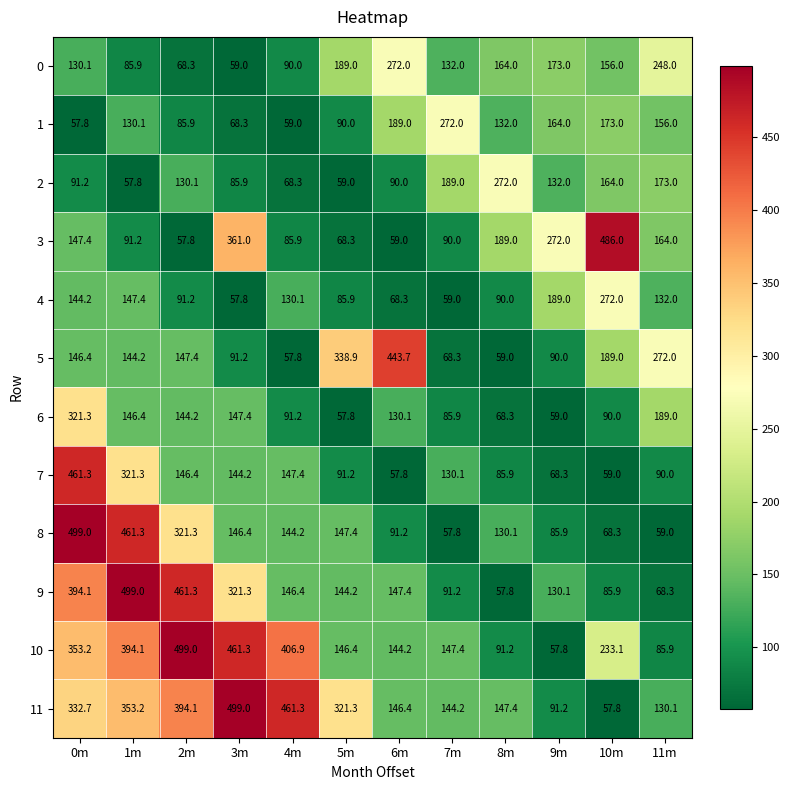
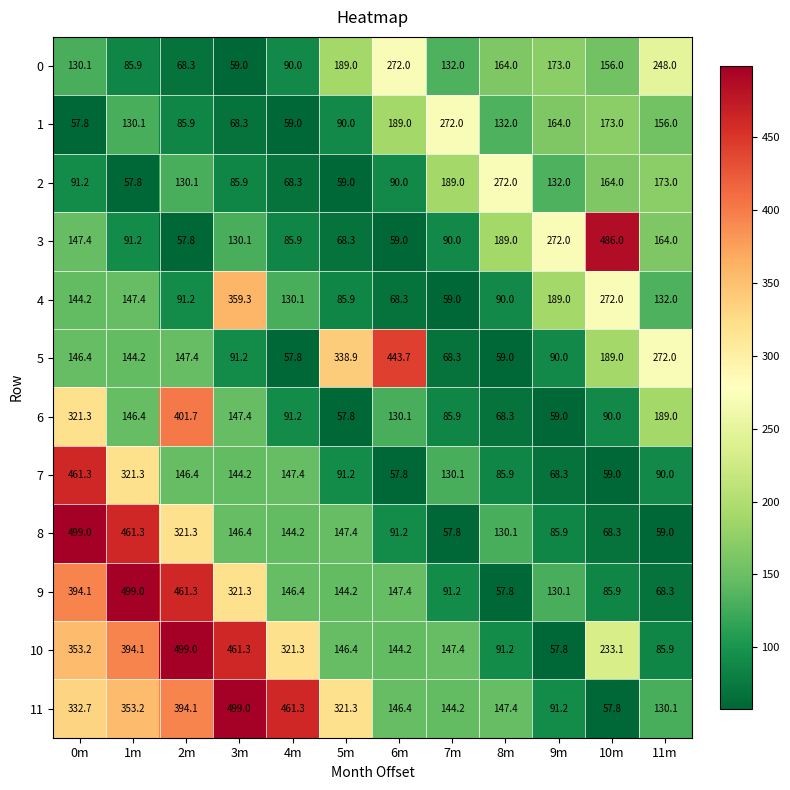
3, 3m: 361.0 -> 130.1
4, 3m: 57.8 -> 359.3
6, 2m: 144.2 -> 401.7
10, 4m: 406.9 -> 321.3
